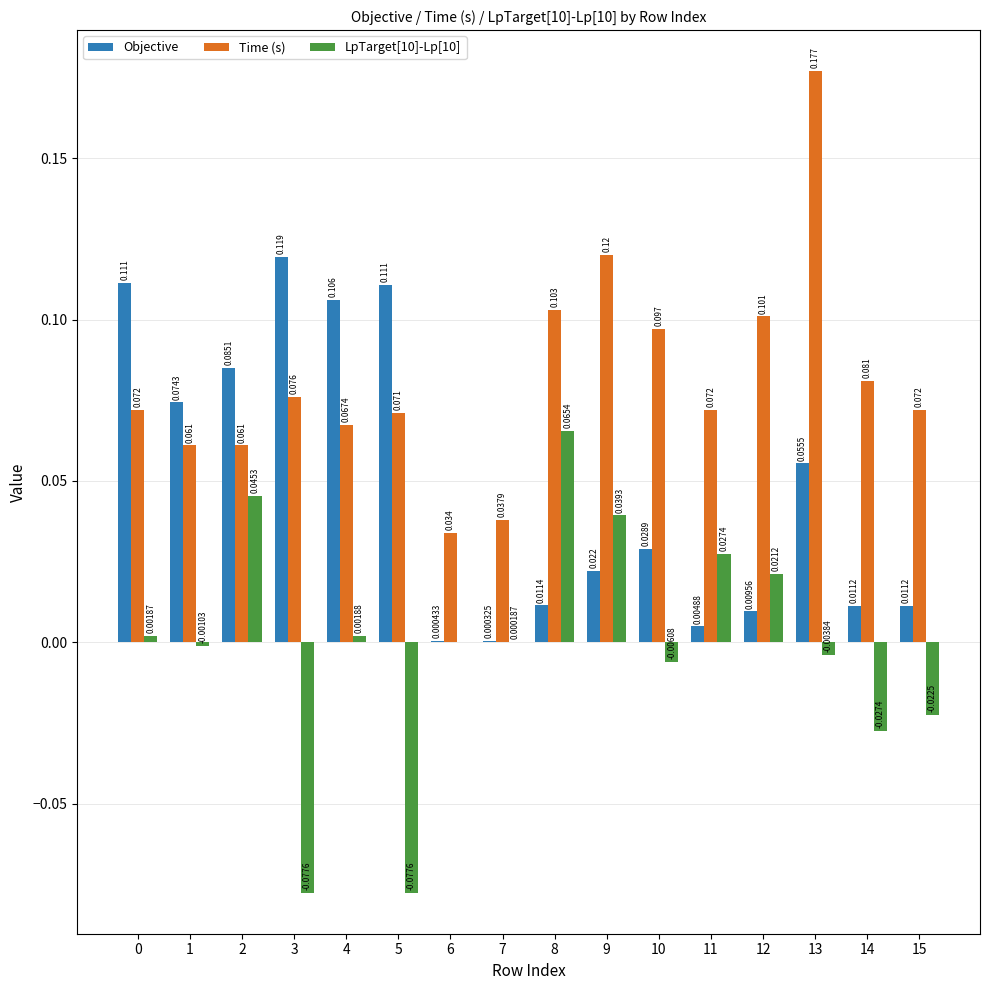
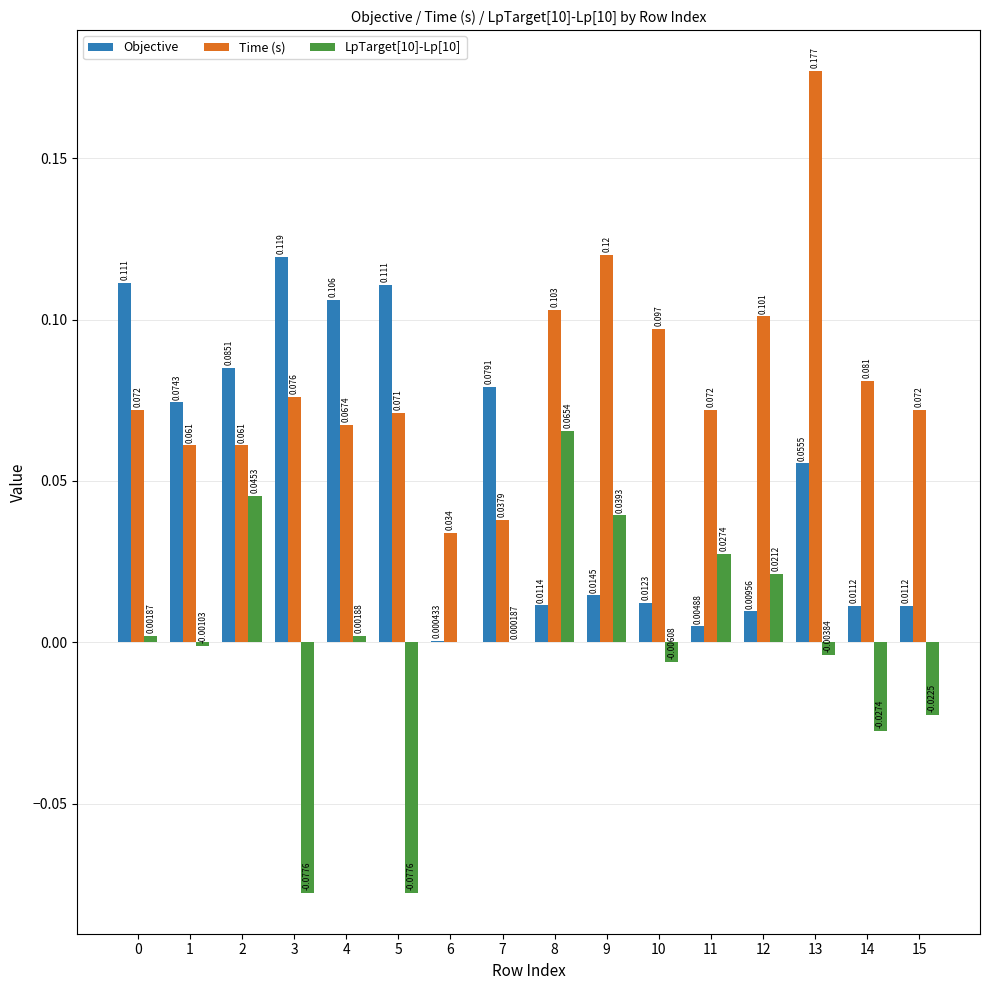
Objective, 7: 0.000325 -> 0.0791
Objective, 9: 0.022 -> 0.0145
Objective, 10: 0.0289 -> 0.0123
